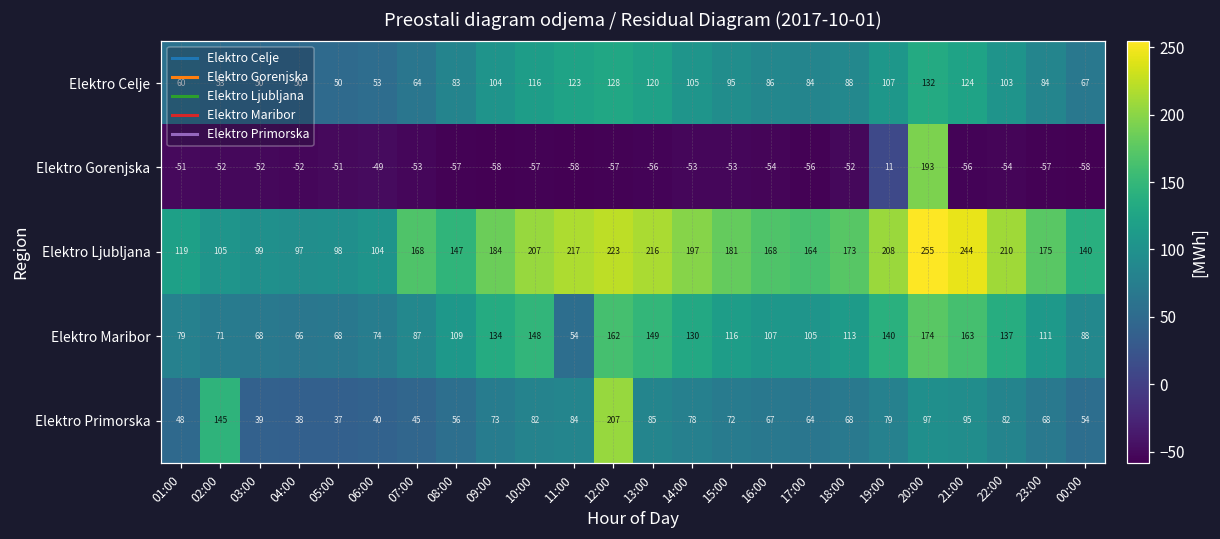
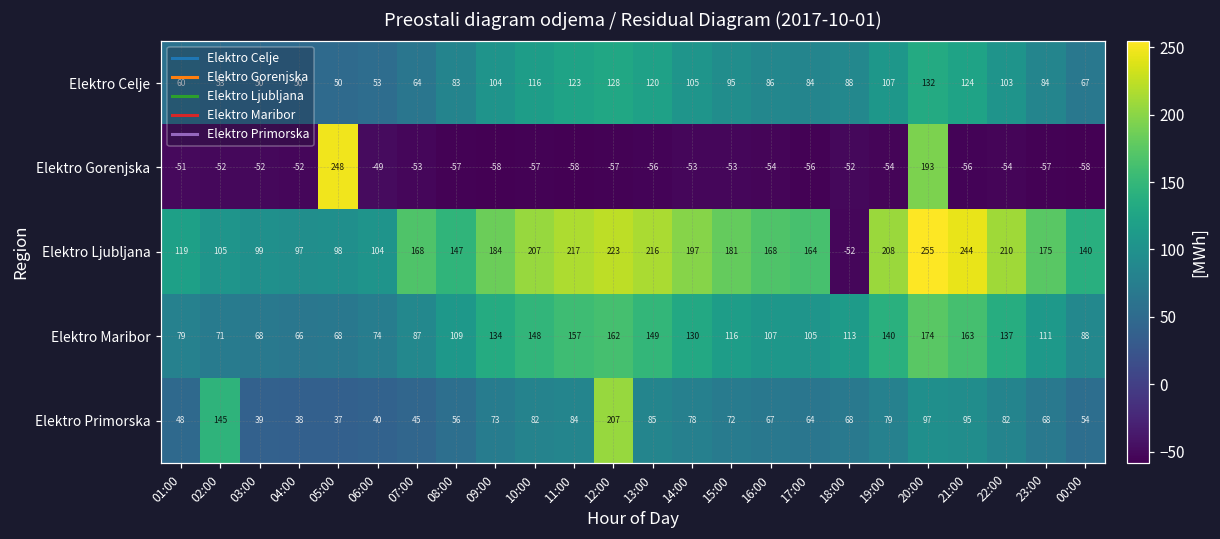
Elektro Gorenjska, 05:00: -51 -> 248
Elektro Gorenjska, 19:00: 11 -> -54
Elektro Ljubljana, 18:00: 173 -> -52
Elektro Maribor, 11:00: 54 -> 157
